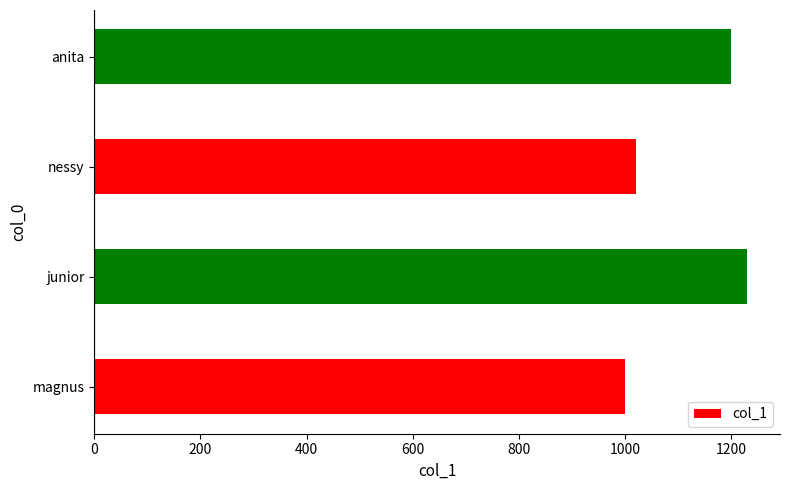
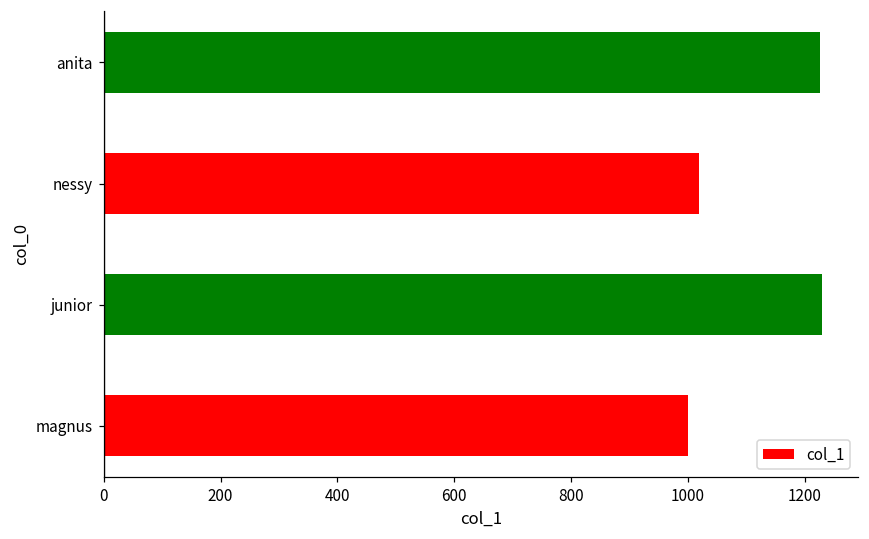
anita: 1200 -> 1230
